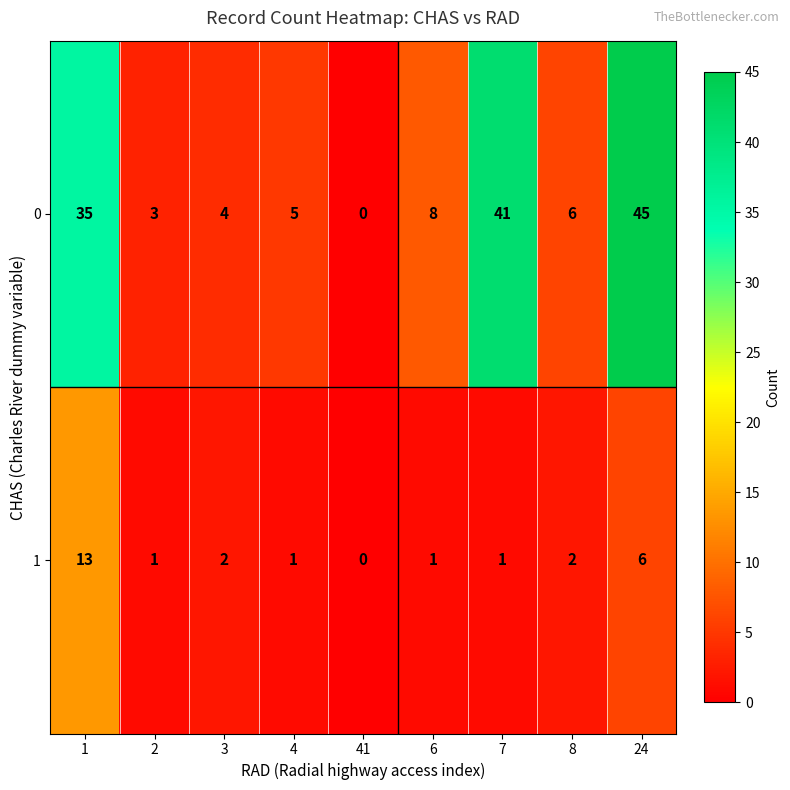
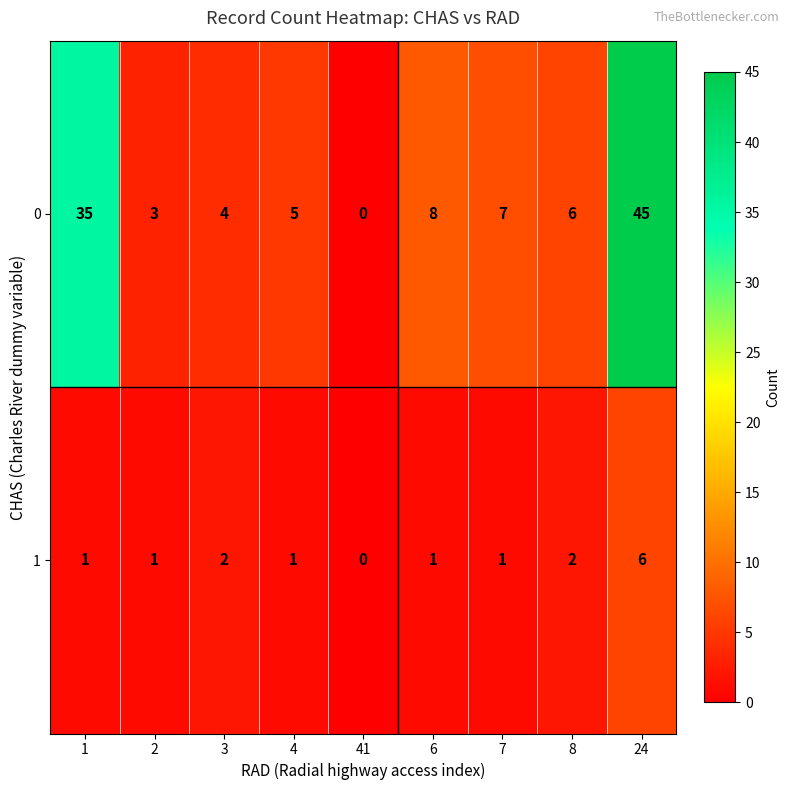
0, 7: 41 -> 7
1, 1: 13 -> 1
